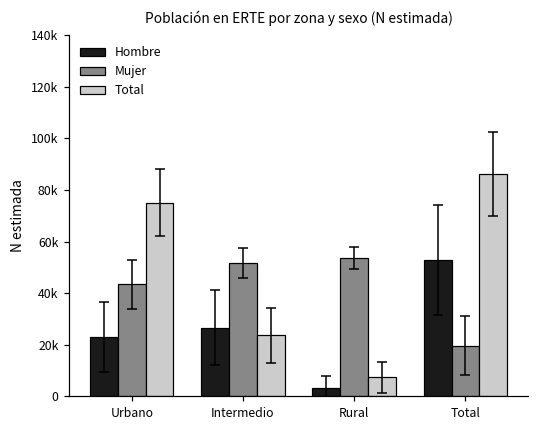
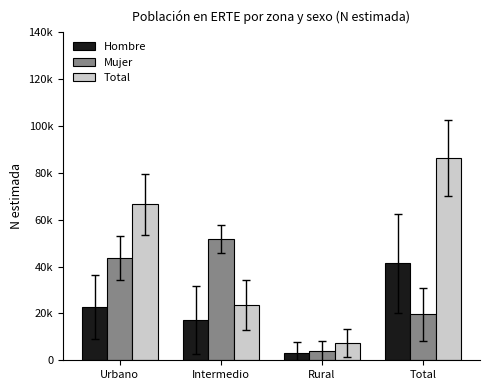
Total, Urbano: 75000 -> 66000
Hombre, Intermedio: 27000 -> 17000
Mujer, Rural: 54000 -> 4000
Hombre, Total: 53000 -> 41000
